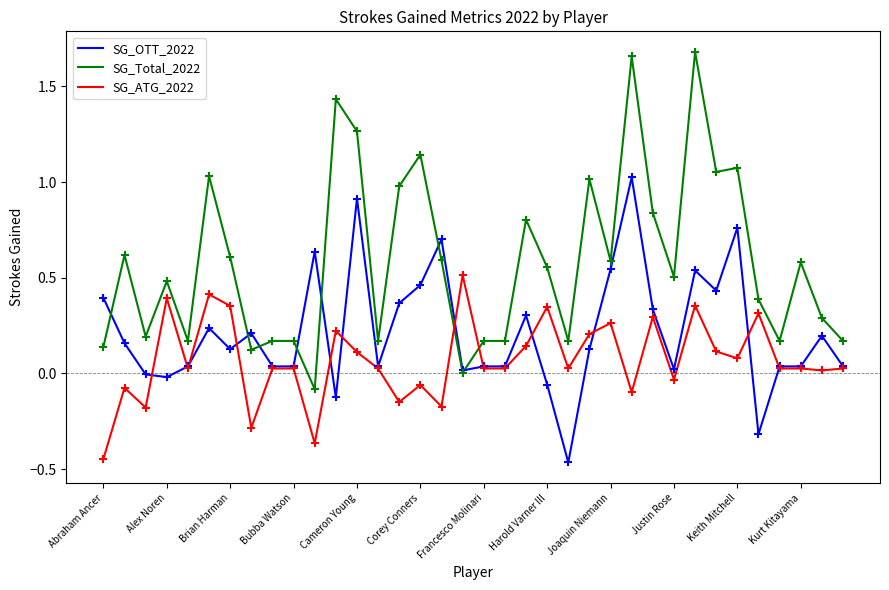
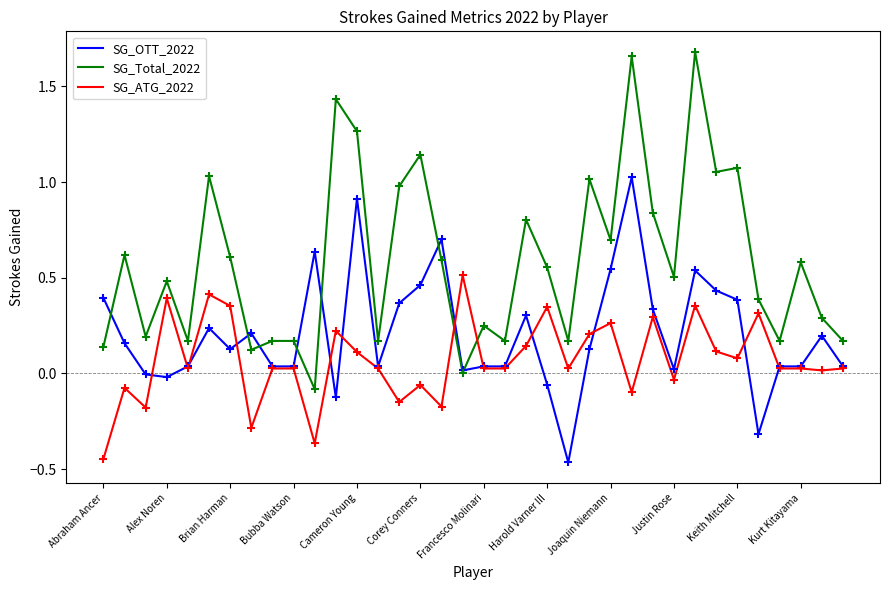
SG_Total_2022, Francesco Molinari: 0.17 -> 0.25
SG_Total_2022, Joaquin Niemann: 0.59 -> 0.70
SG_OTT_2022, Keith Mitchell: 0.76 -> 0.39
